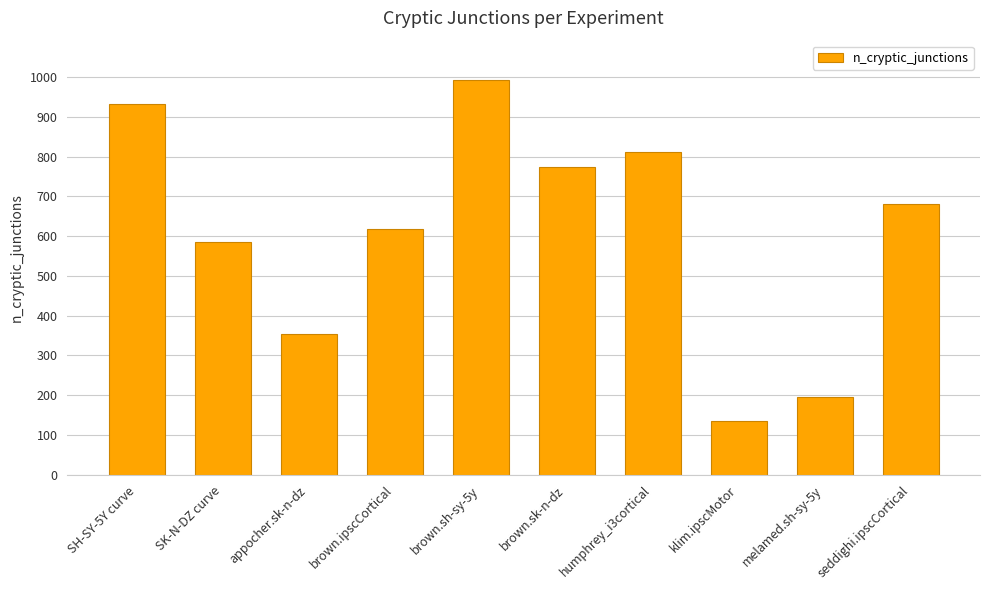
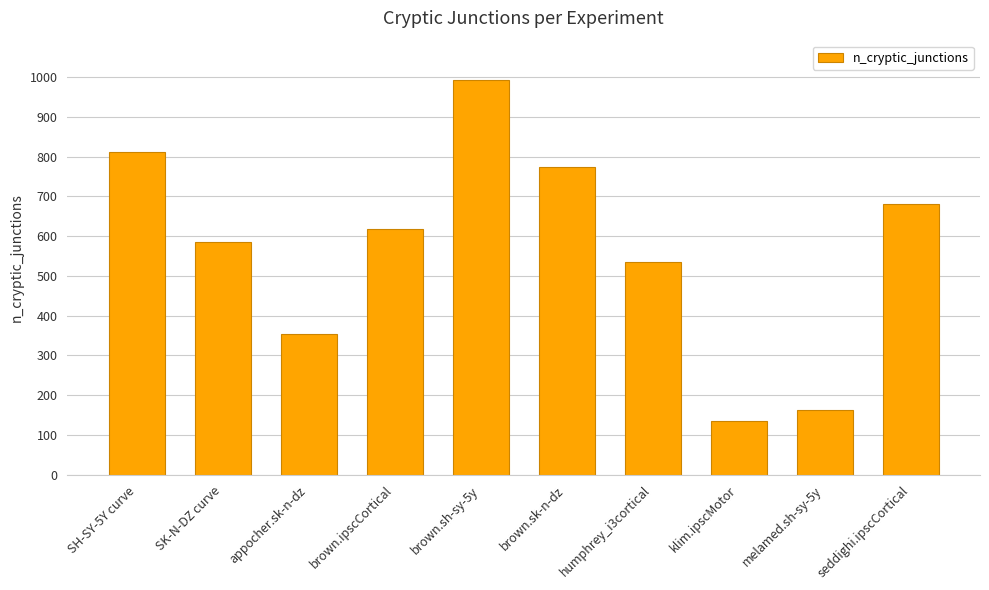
SH-SY-5Y curve: 930 -> 810
humphrey_i3cortical: 810 -> 540
melamed.sh-sy-5y: 200 -> 160
